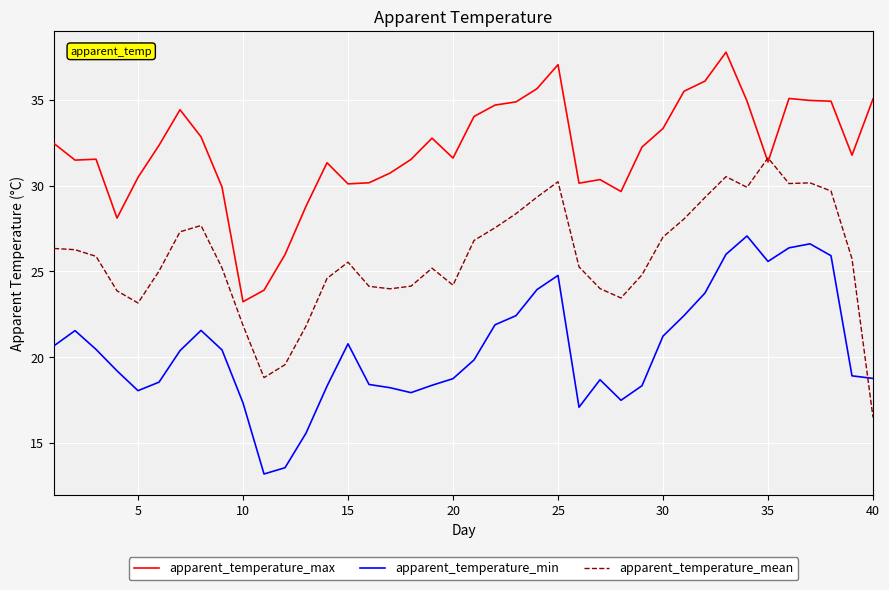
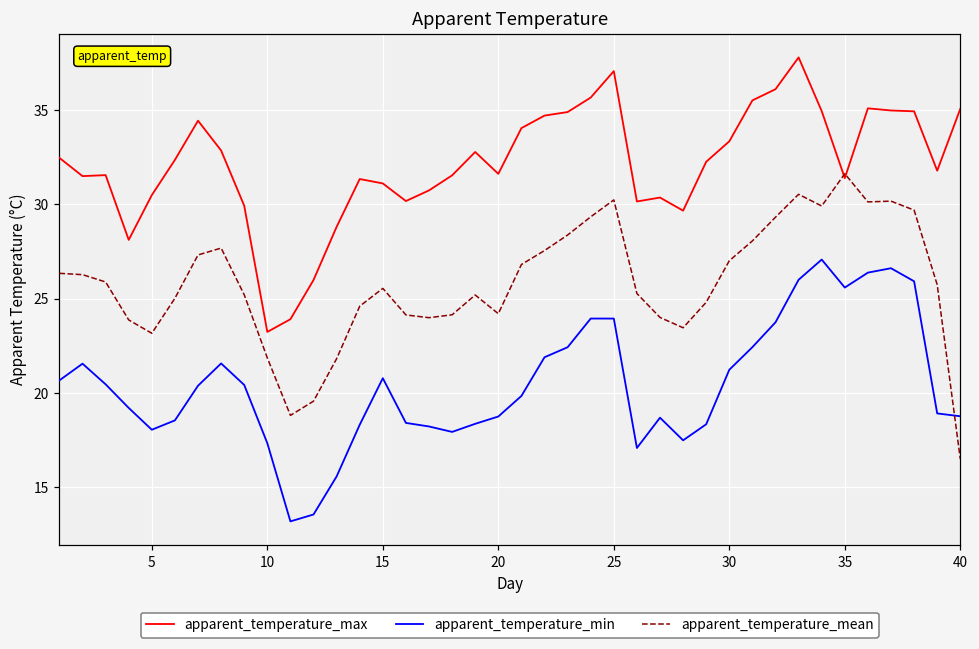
apparent_temperature_max, 15: 30.1 -> 31.1
apparent_temperature_min, 25: 24.8 -> 23.9
